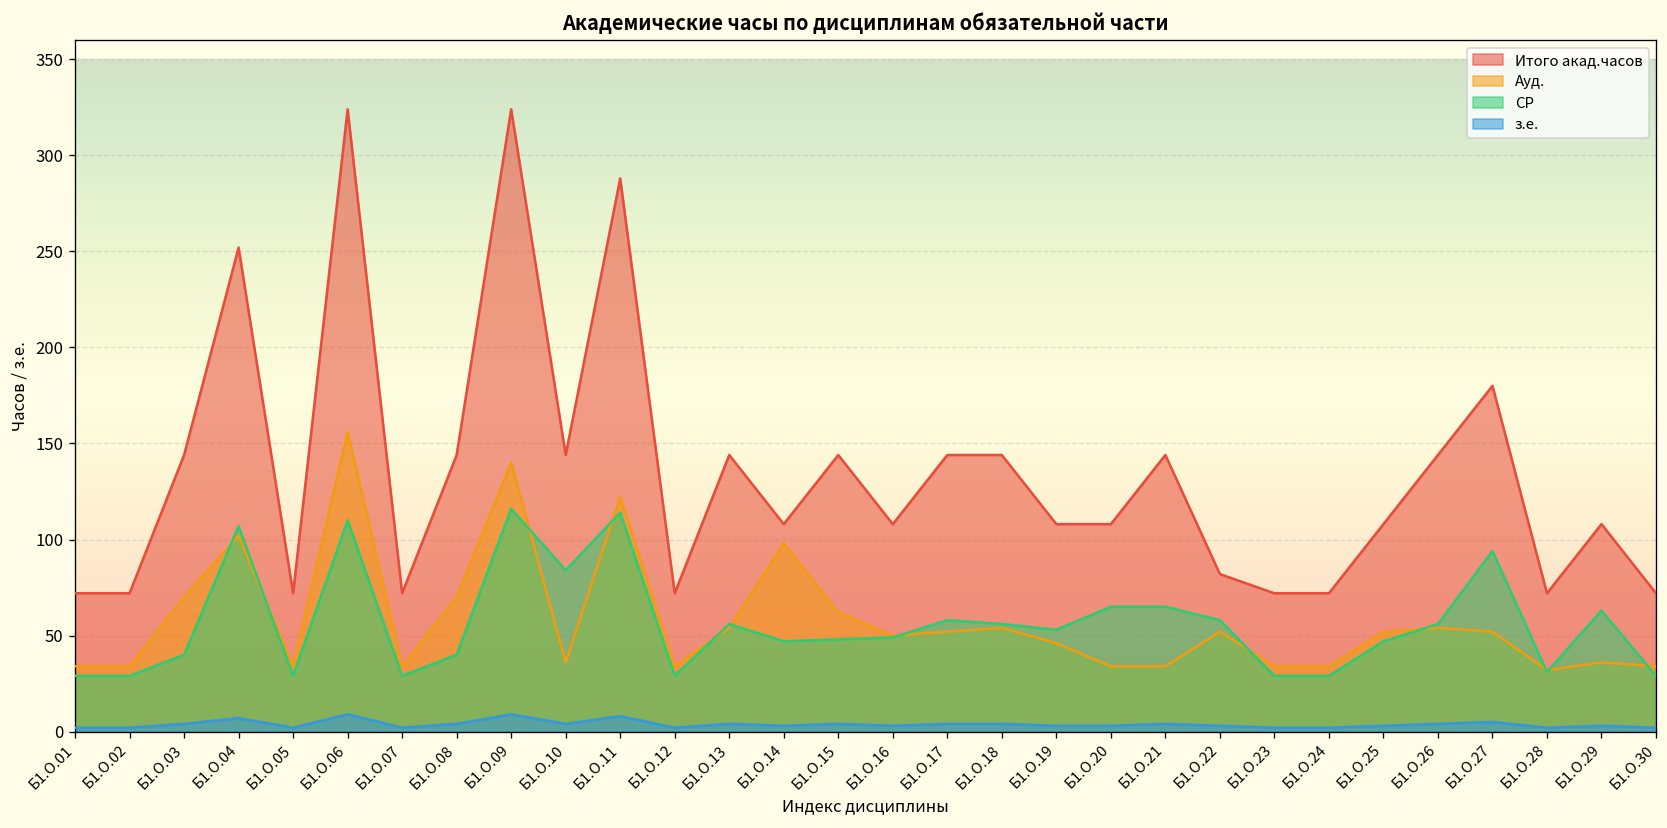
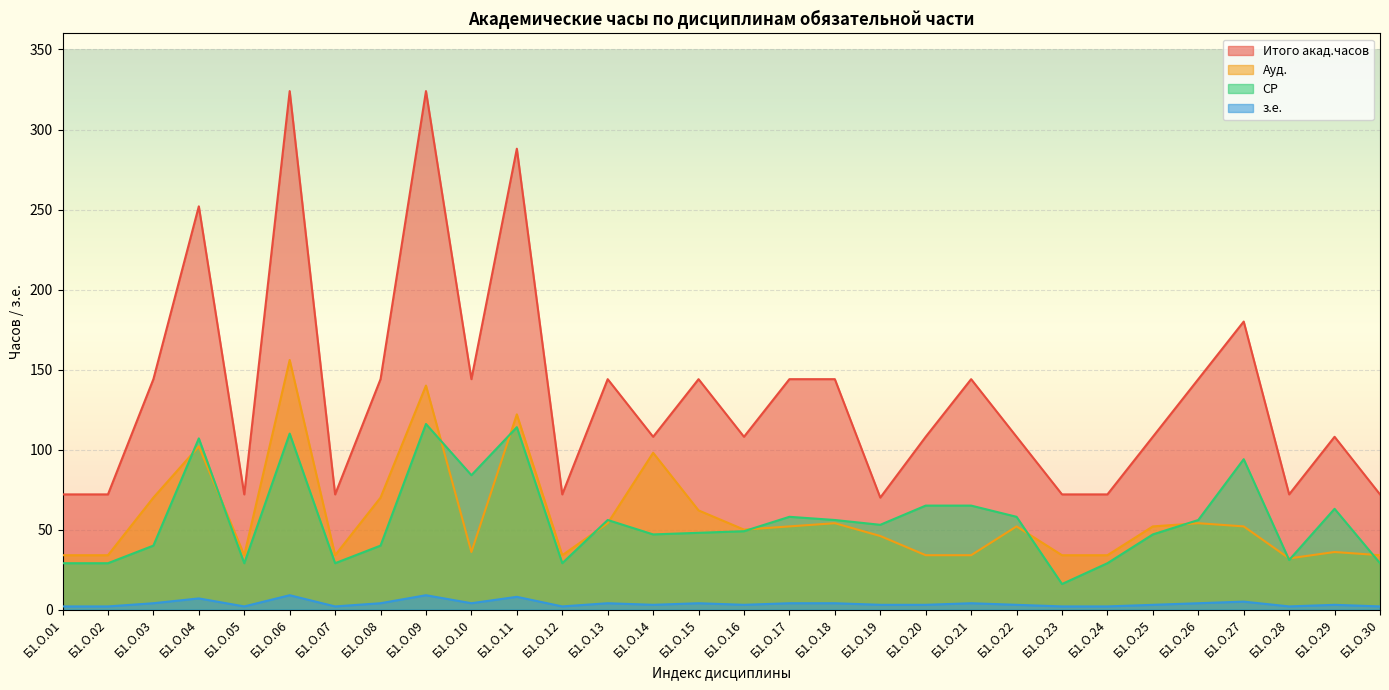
Итого акад.часов, Б1.О.19: 108 -> 70
Итого акад.часов, Б1.О.22: 82 -> 108
СР, Б1.О.23: 29 -> 16
